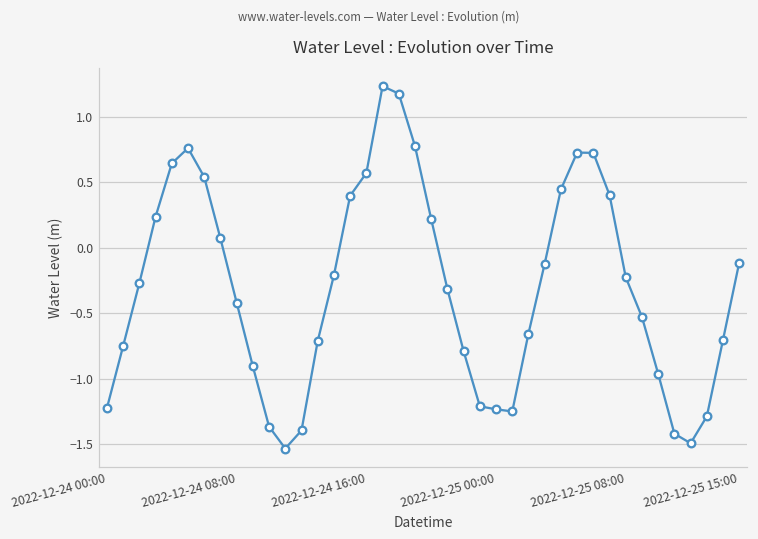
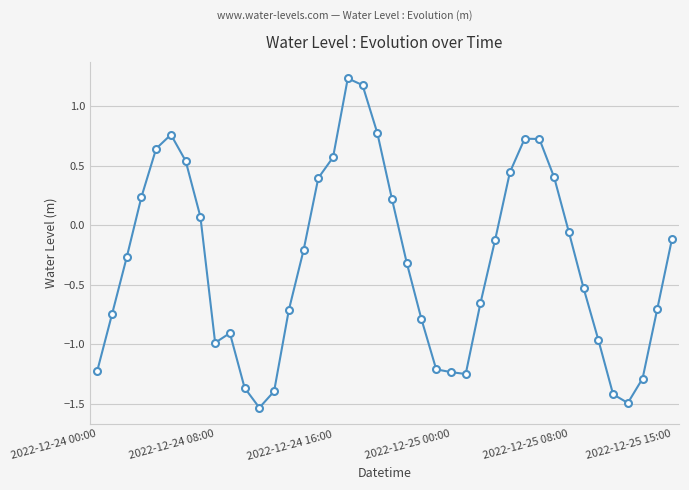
2022-12-24 08:00: -0.42 -> -0.99
2022-12-25 08:00: -0.23 -> -0.06
